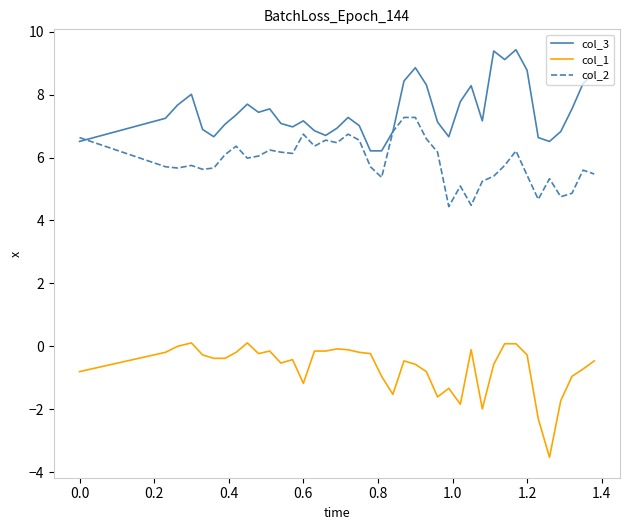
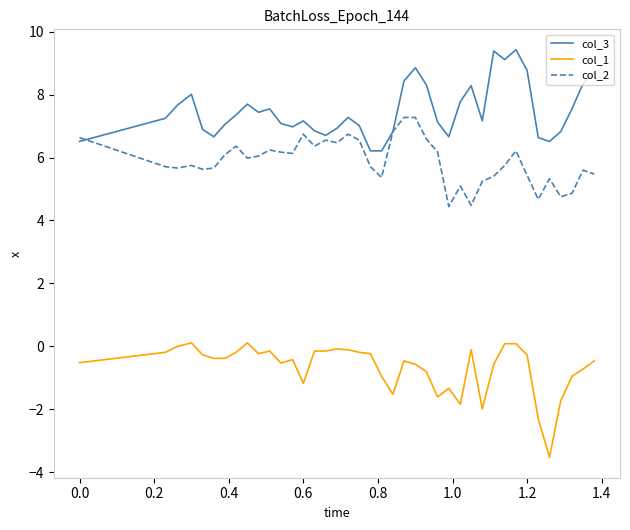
col_1, 0.0: -0.8 -> -0.5
